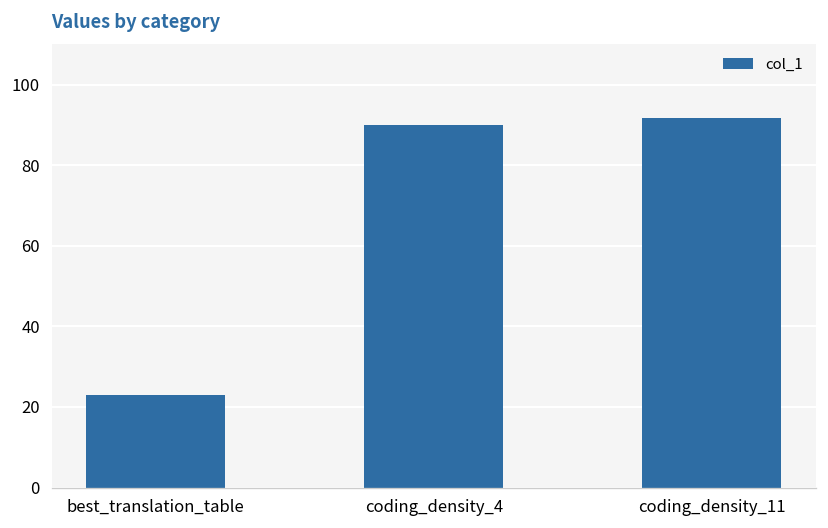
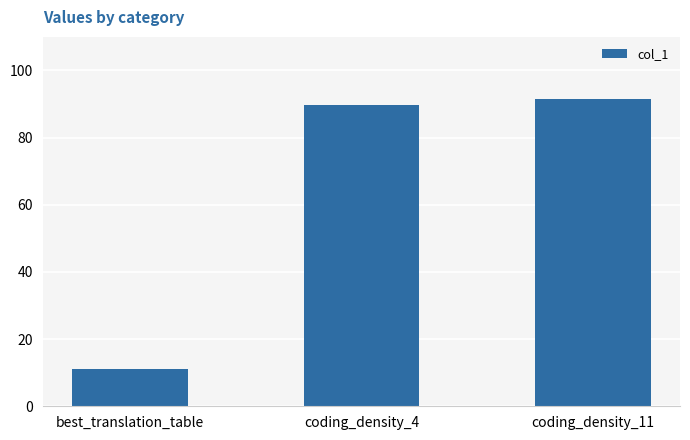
best_translation_table: 23 -> 11
